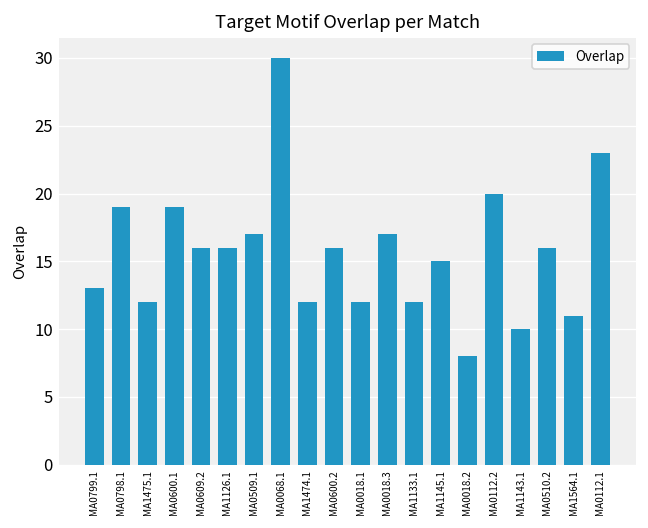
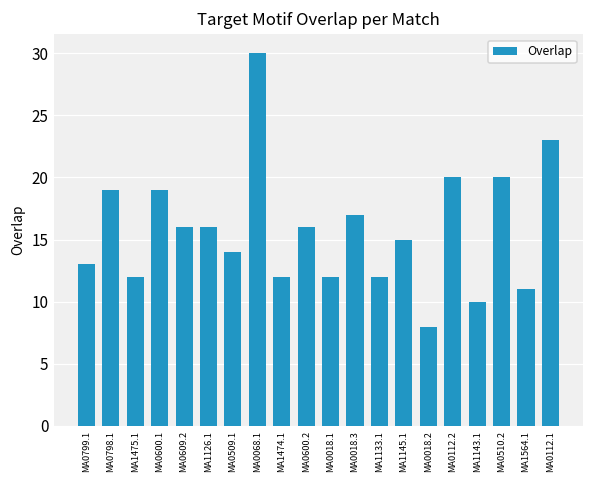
MA0509.1: 17 -> 14
MA0510.2: 16 -> 20
